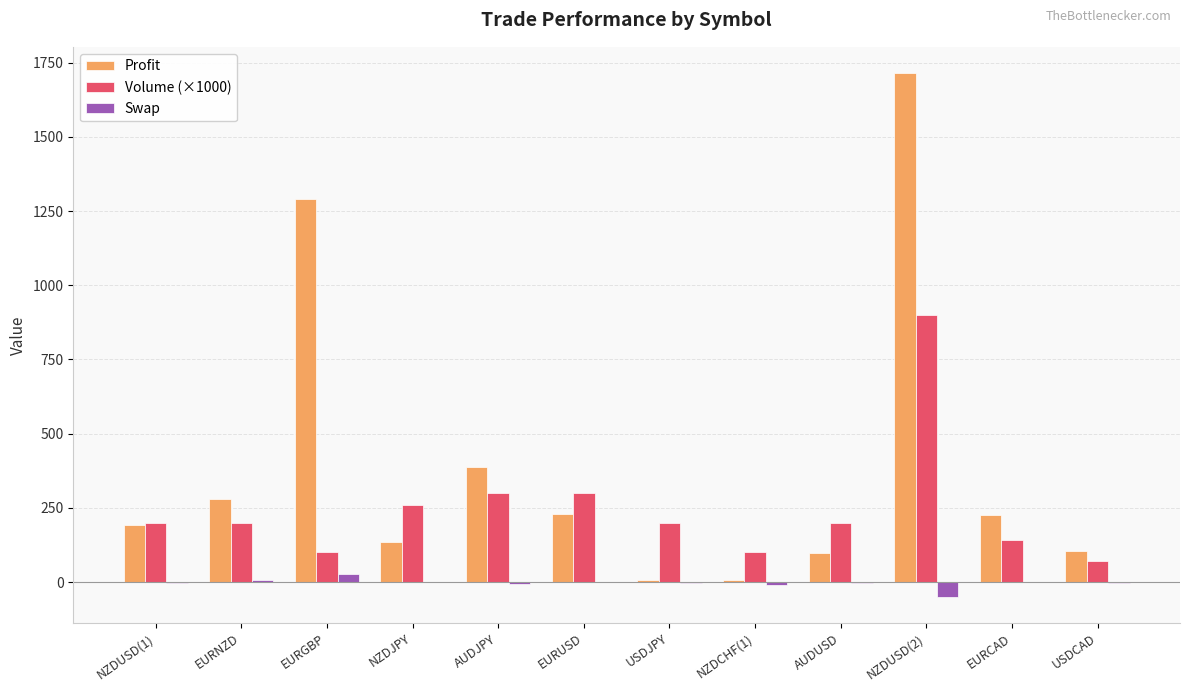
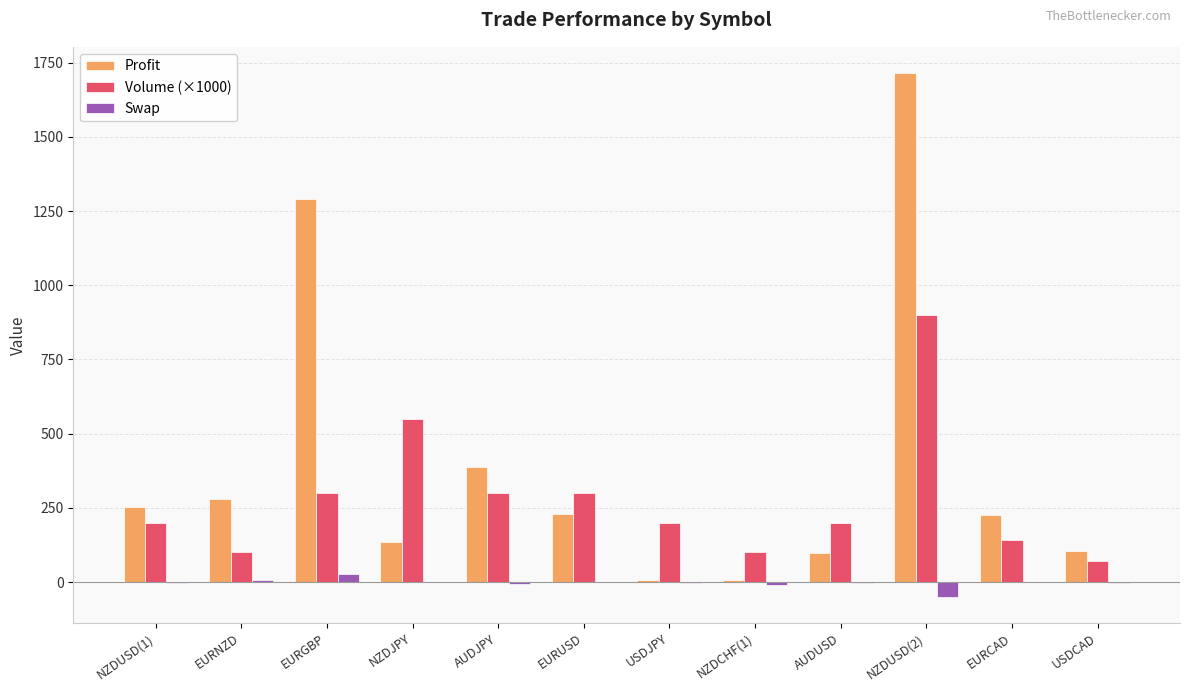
Profit, NZDUSD(1): 190 -> 250
Volume (×1000), EURNZD: 200 -> 100
Volume (×1000), EURGBP: 100 -> 300
Volume (×1000), NZDJPY: 260 -> 550
